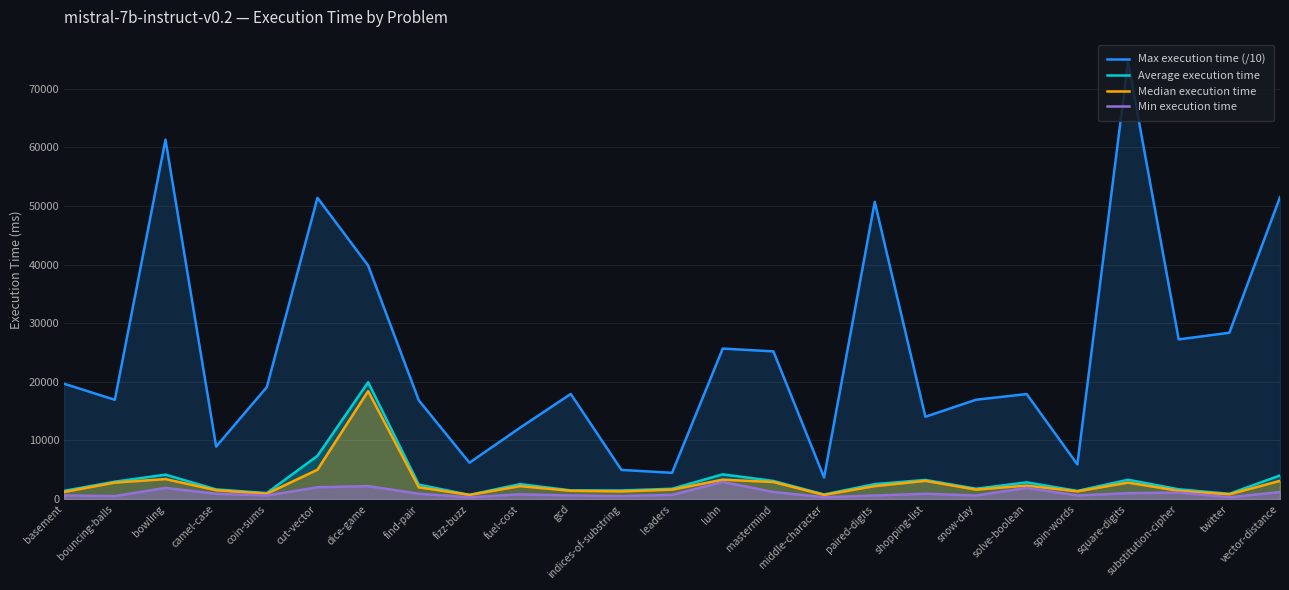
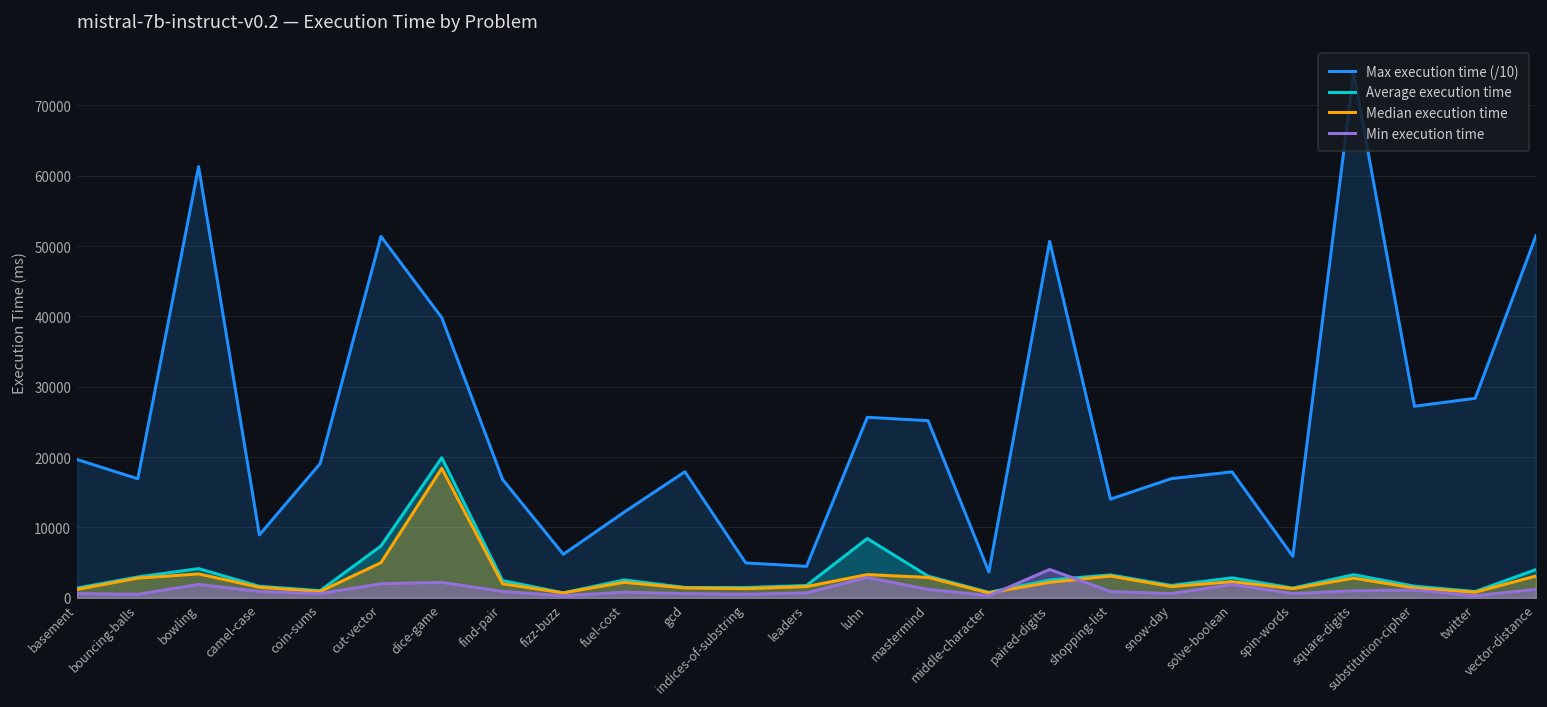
Average execution time, luhn: 4000 -> 8000
Min execution time, paired-digits: 1000 -> 4000
